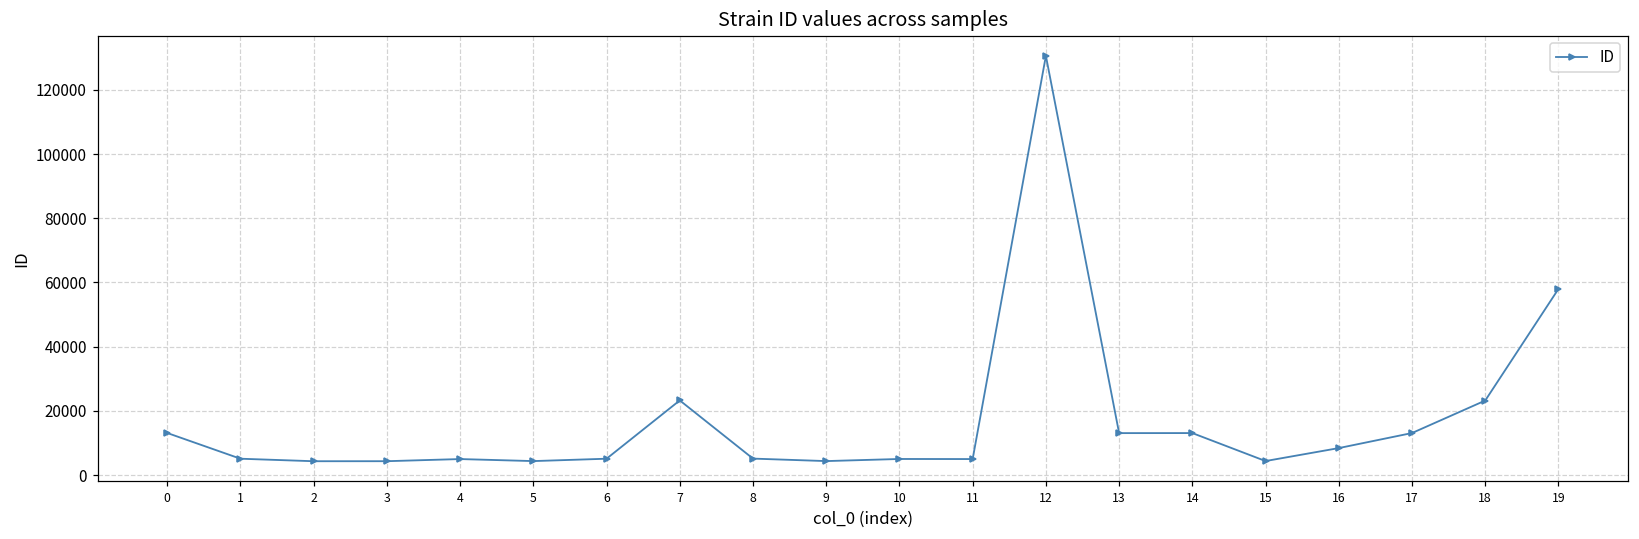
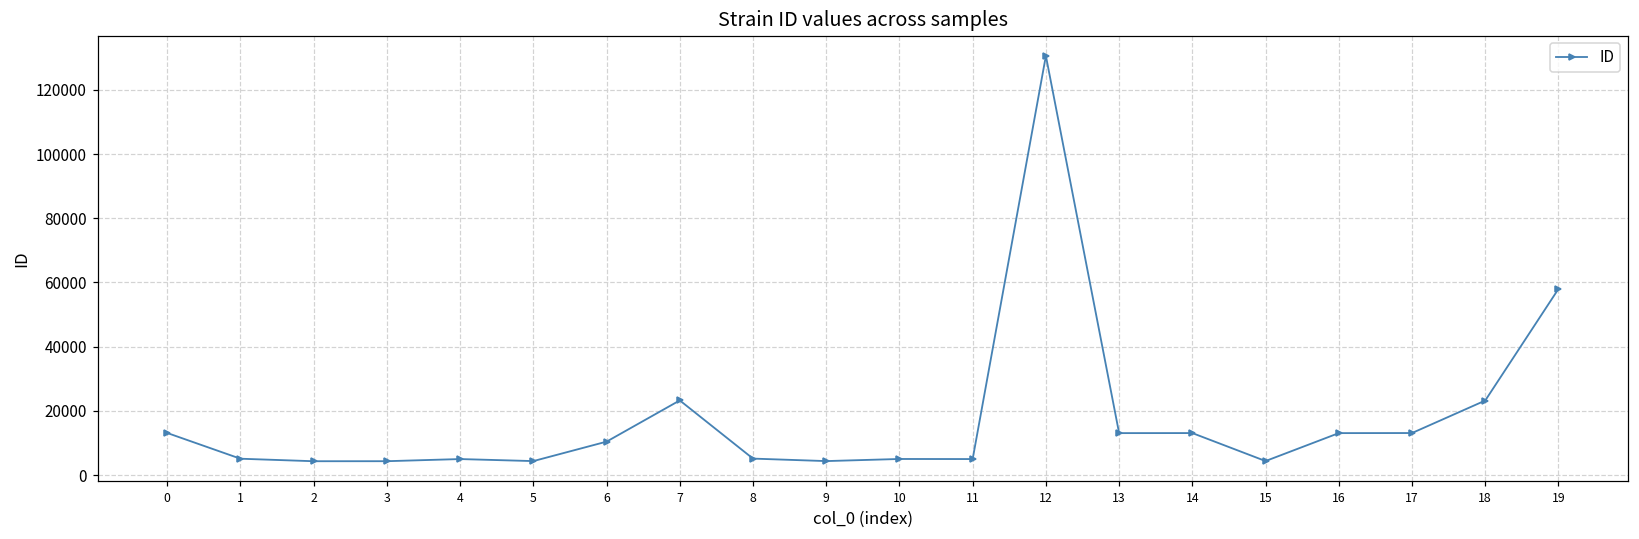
6: 5000 -> 10000
16: 8000 -> 13000
